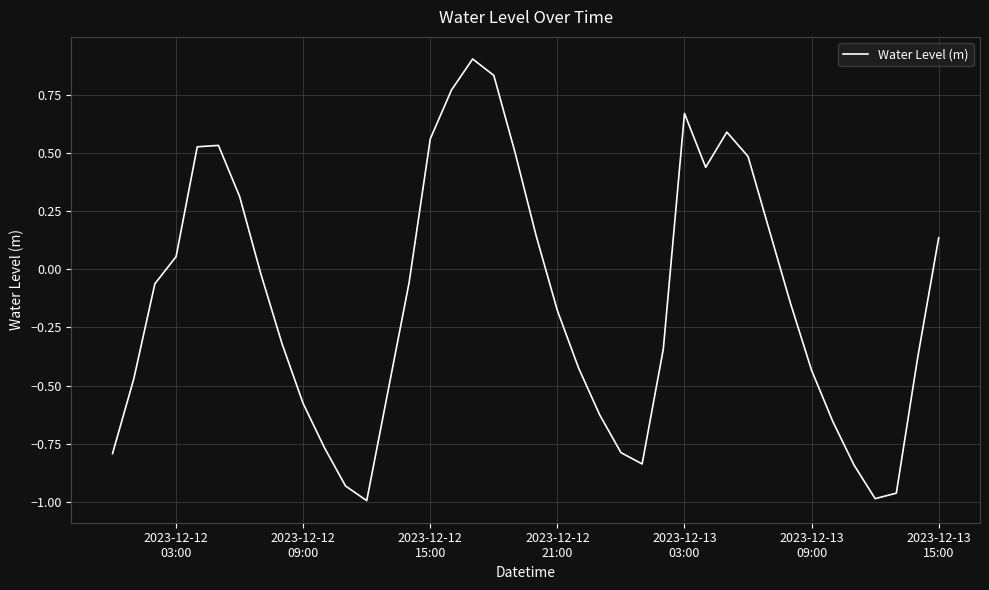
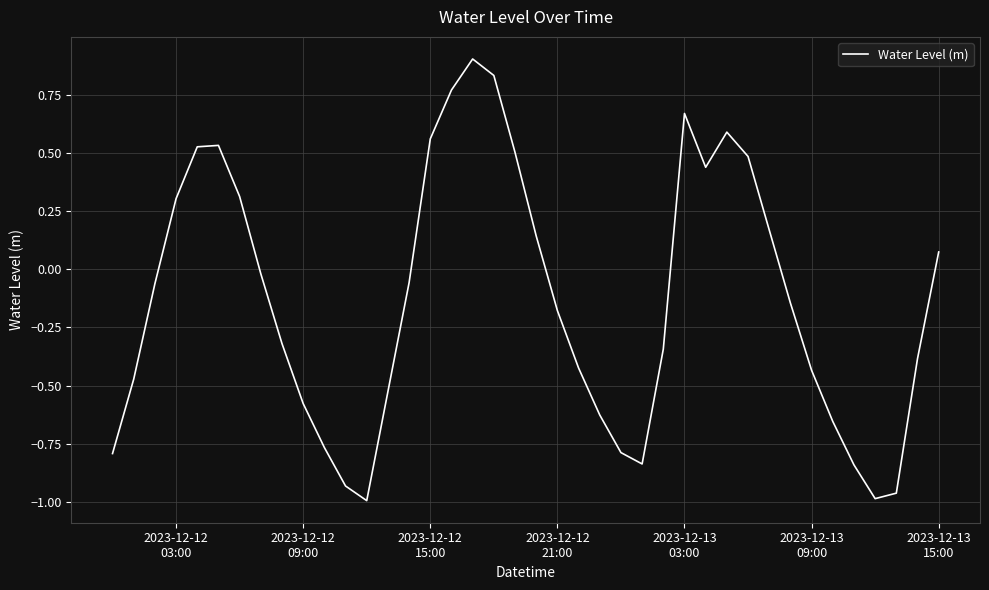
2023-12-12 03:00: 0.05 -> 0.30
2023-12-13 15:00: 0.13 -> 0.07
